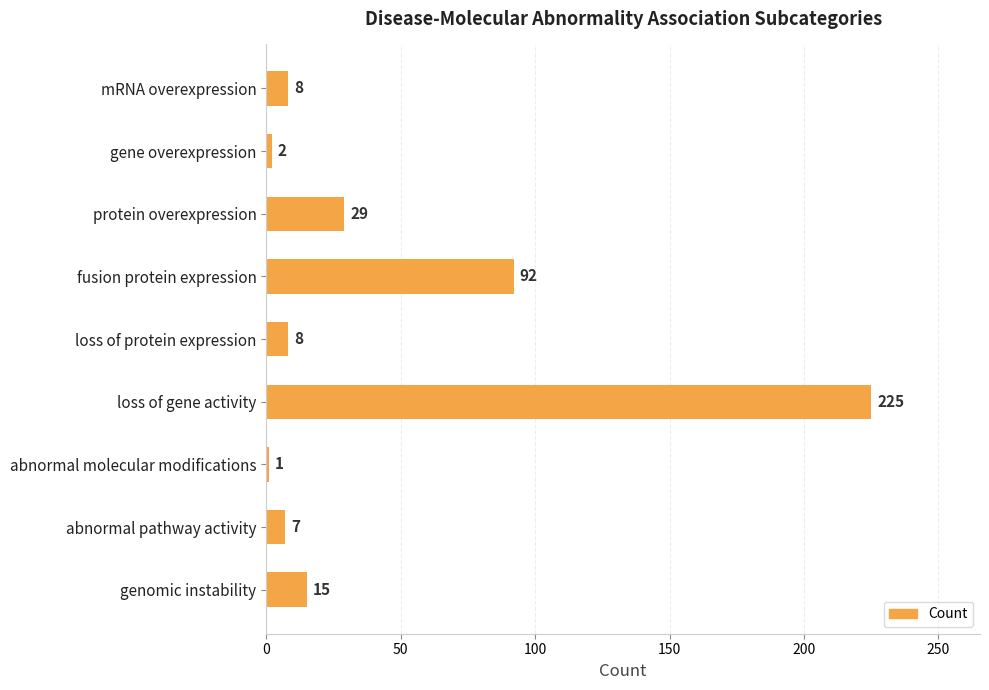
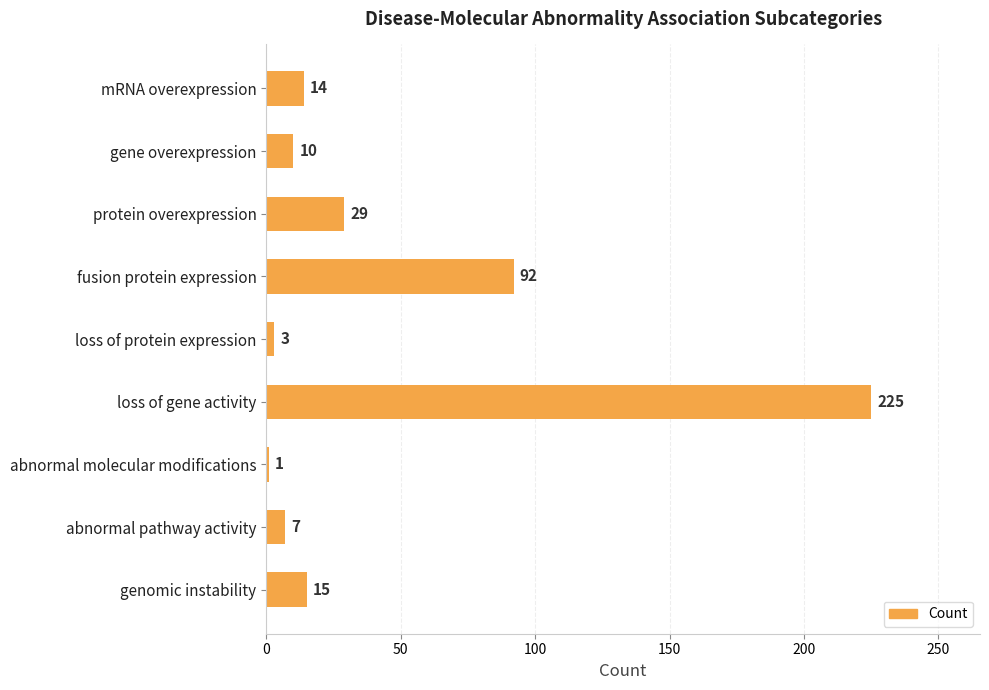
mRNA overexpression: 8 -> 14
gene overexpression: 2 -> 10
loss of protein expression: 8 -> 3
